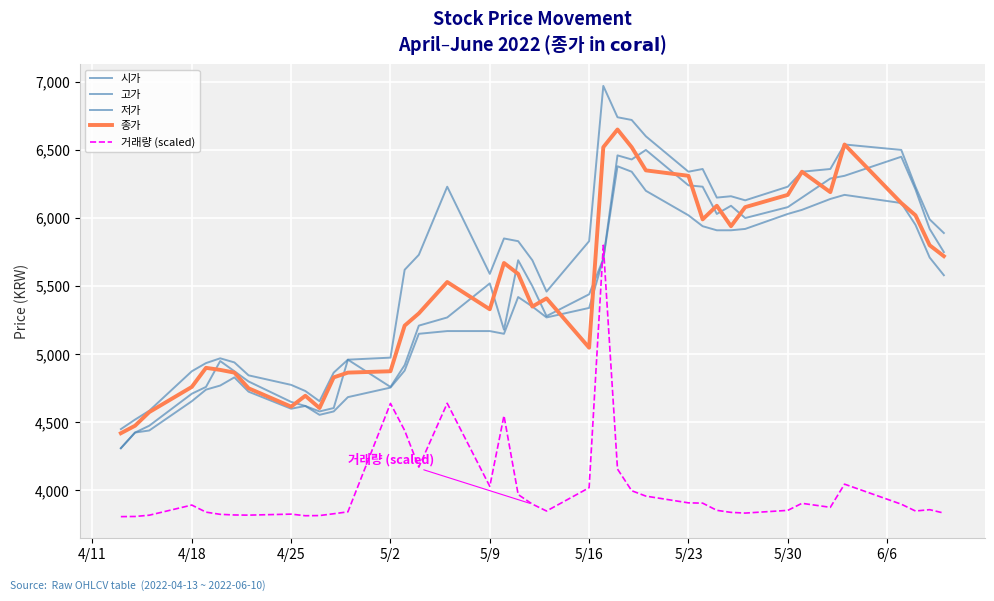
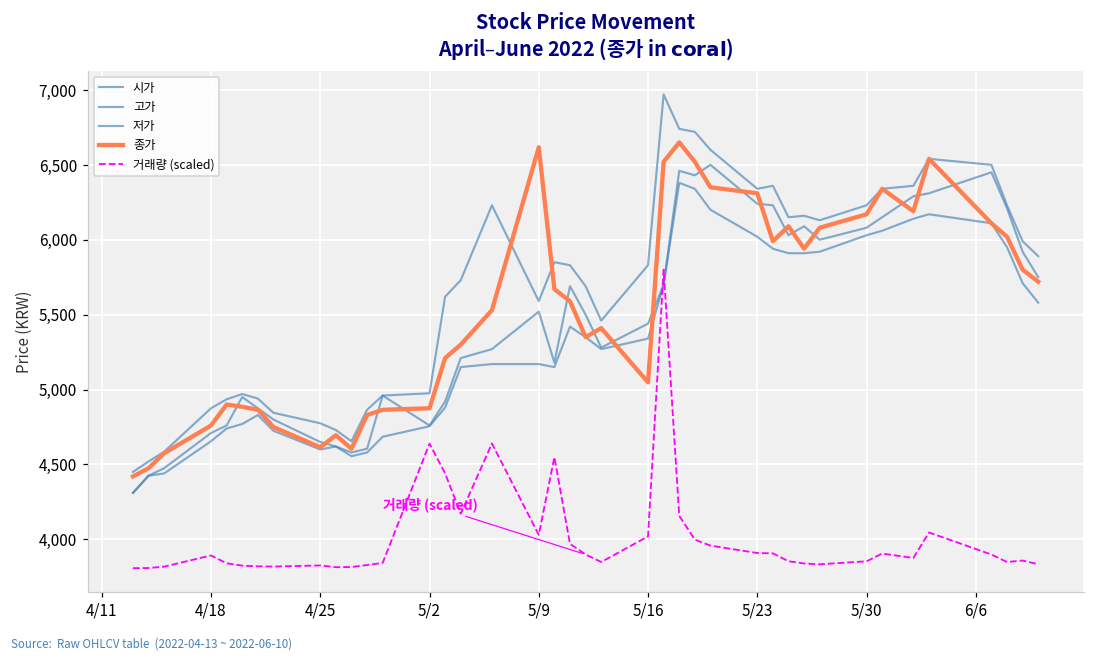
종가, 5/9: 5,330 -> 6,620
